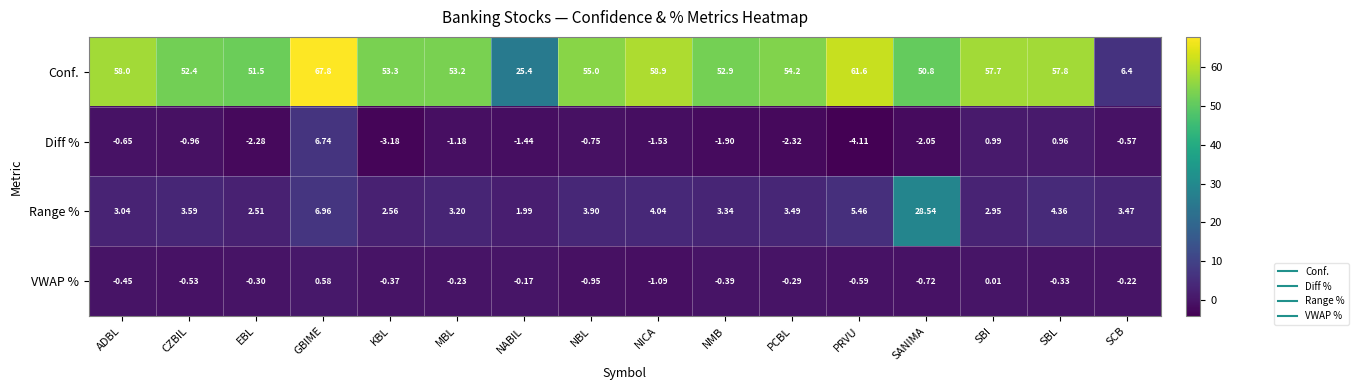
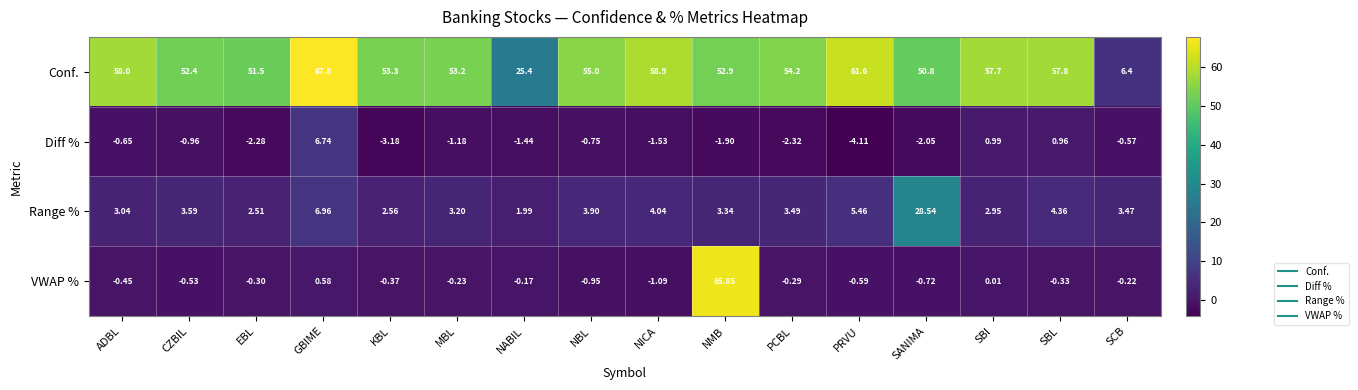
VWAP %, NMB: -0.39 -> 65.85
